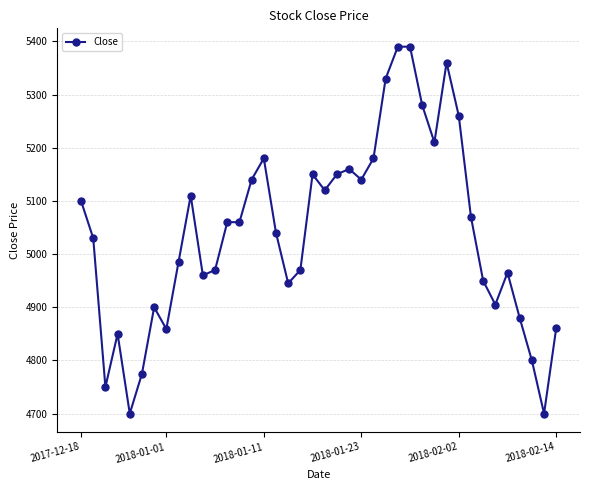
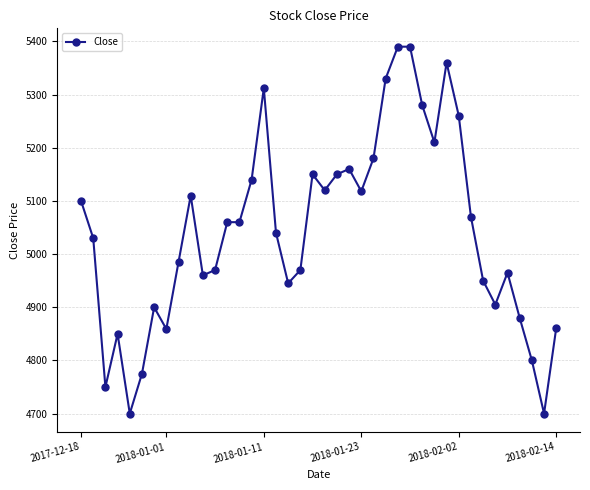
2018-01-11: 5180 -> 5310
2018-01-23: 5140 -> 5120
